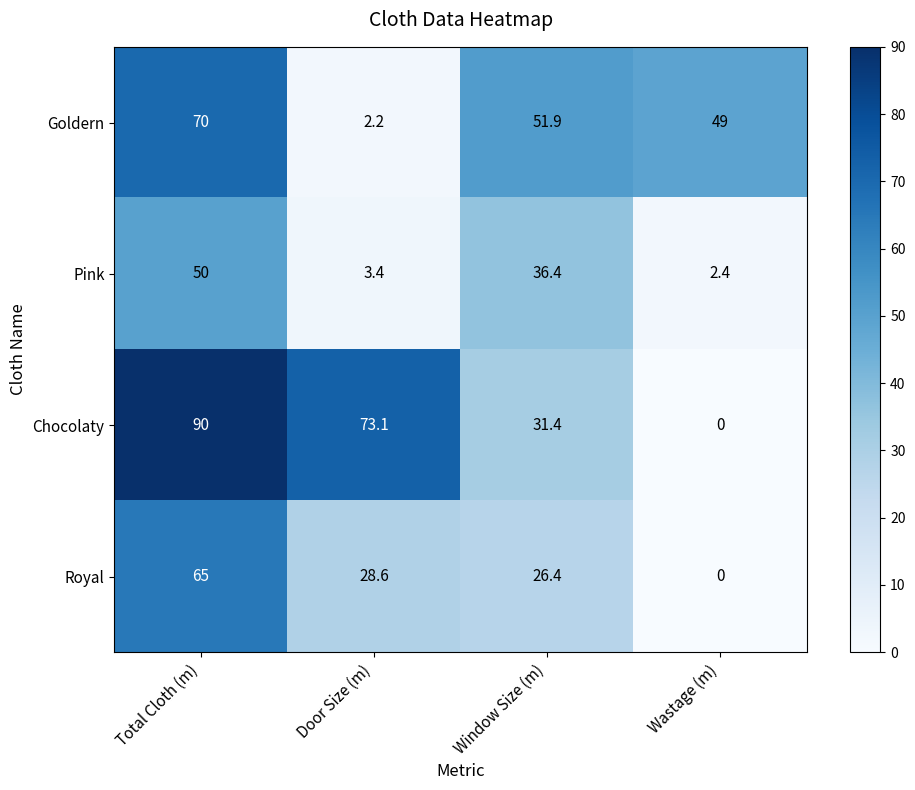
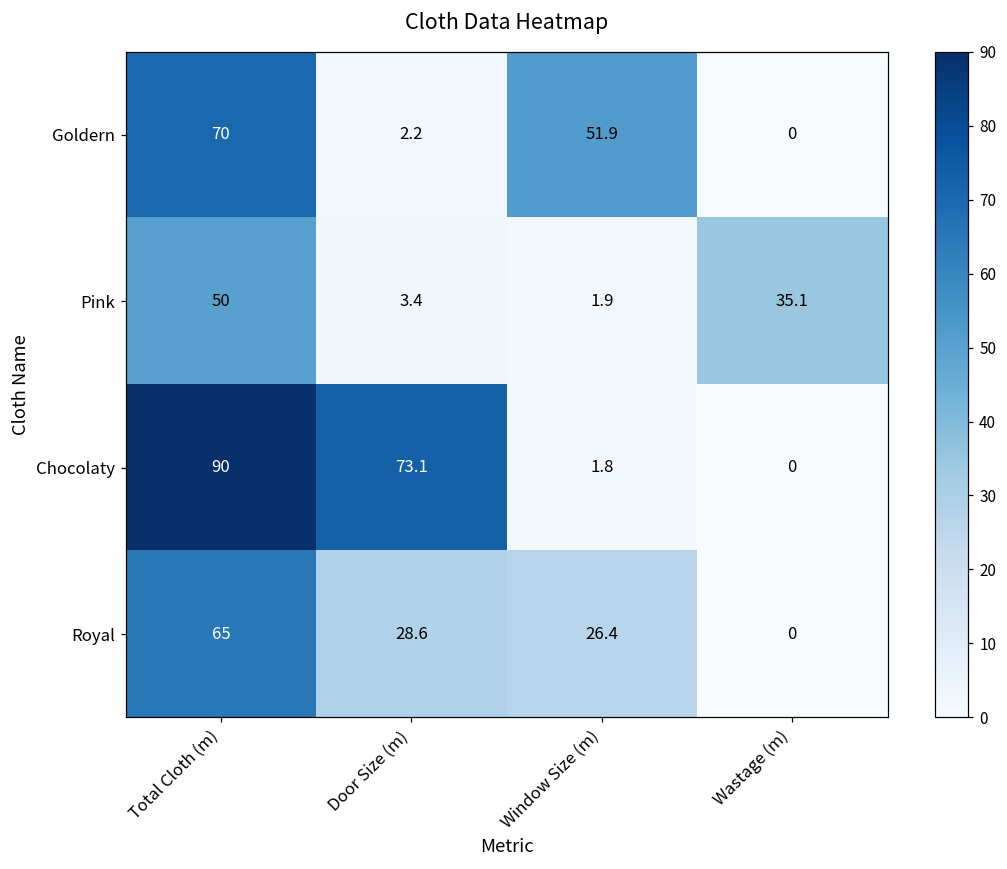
Goldern, Wastage (m): 49 -> 0
Pink, Window Size (m): 36.4 -> 1.9
Pink, Wastage (m): 2.4 -> 35.1
Chocolaty, Window Size (m): 31.4 -> 1.8
